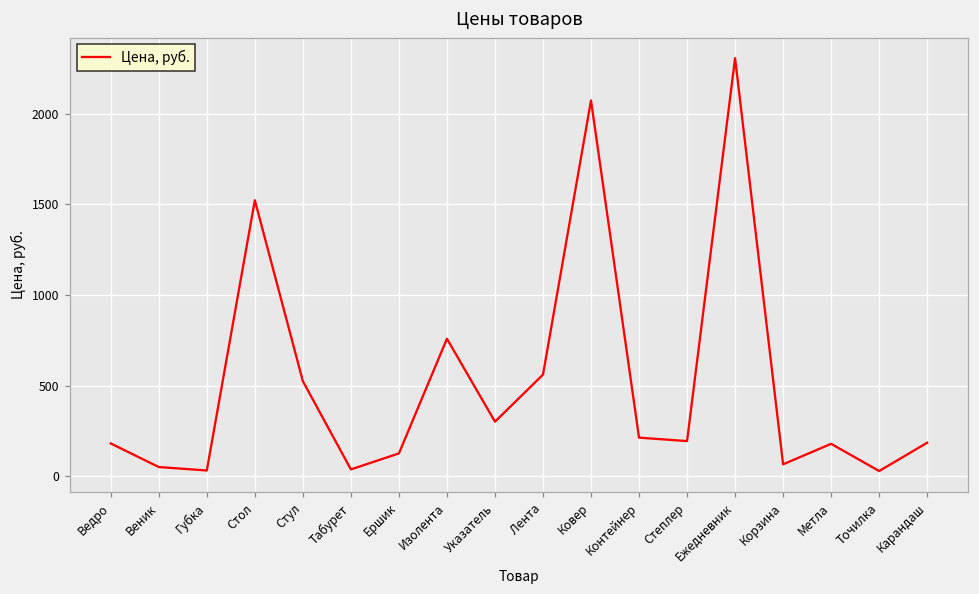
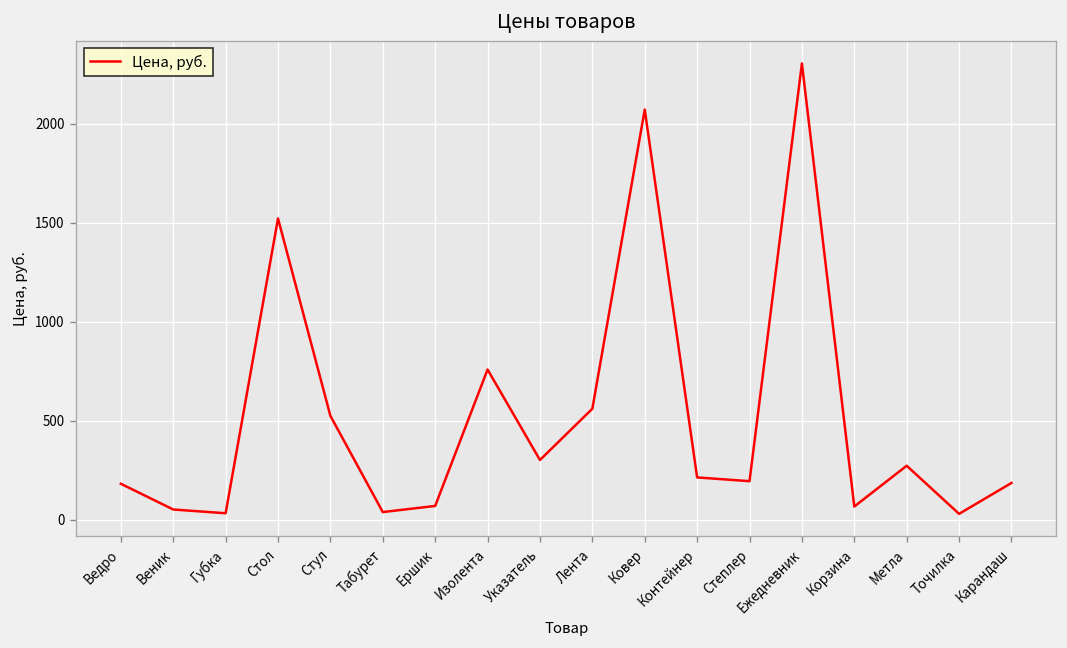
Ершик: 130 -> 70
Метла: 180 -> 270
